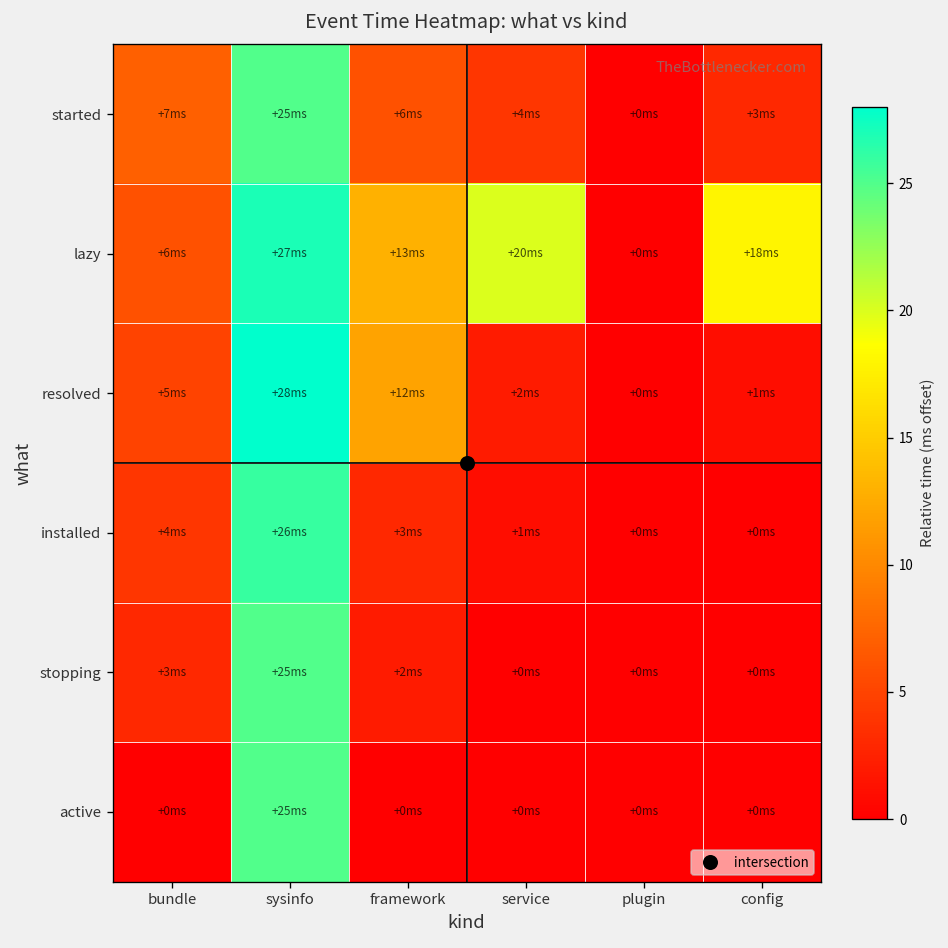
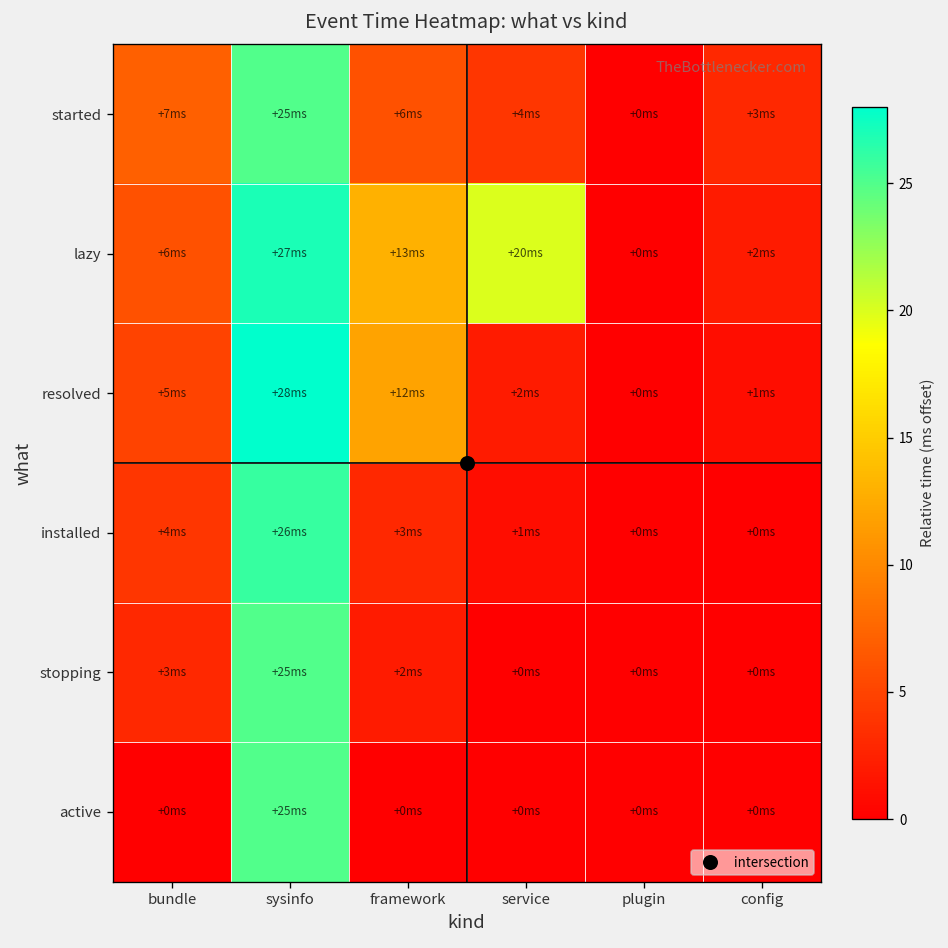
lazy, config: +18 -> +2
